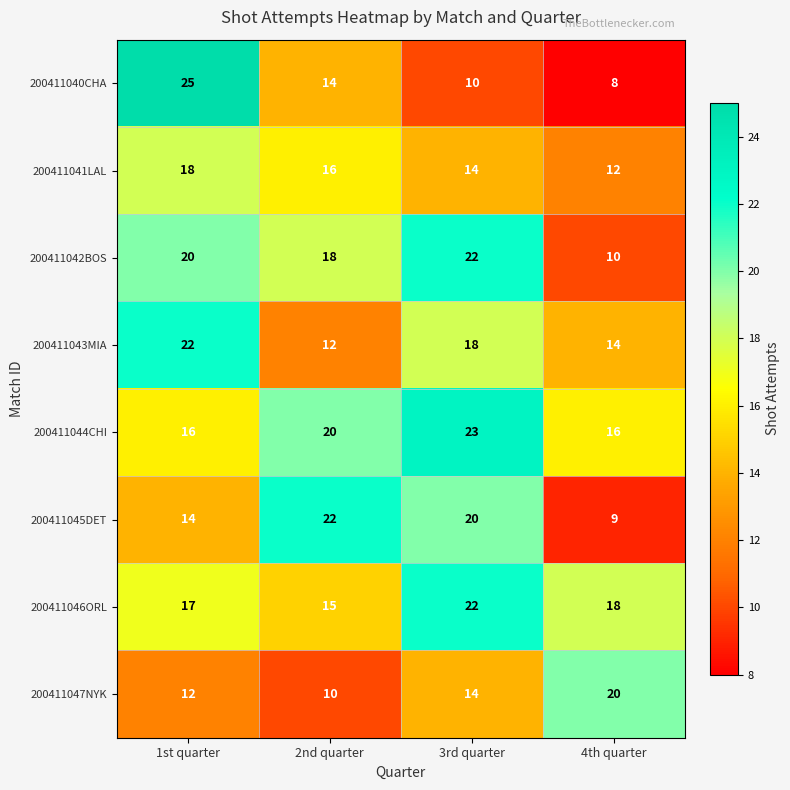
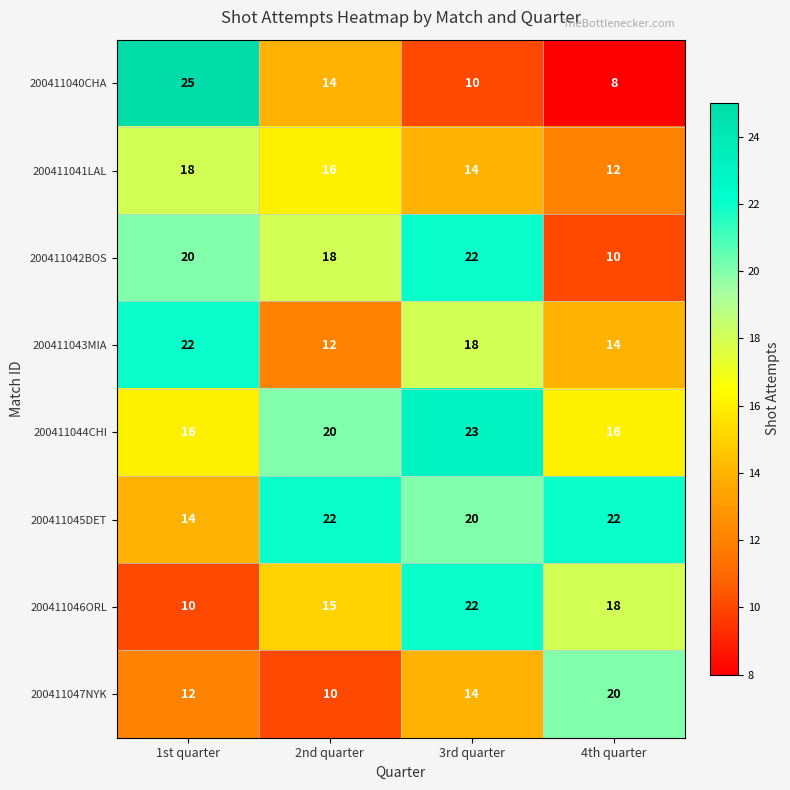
200411045DET, 4th quarter: 9 -> 22
200411046ORL, 1st quarter: 17 -> 10
